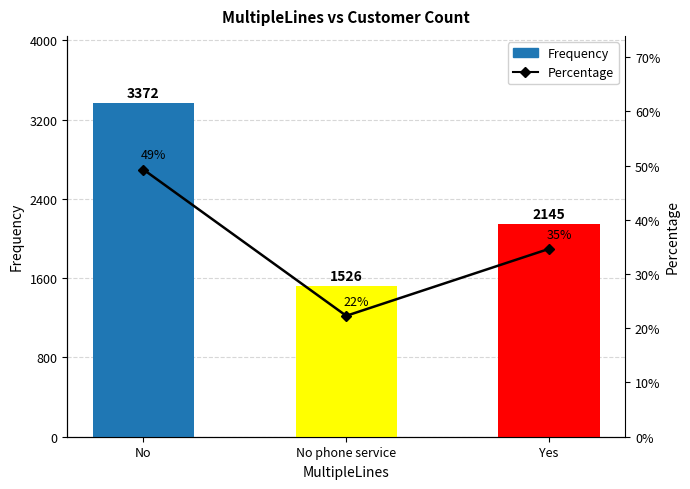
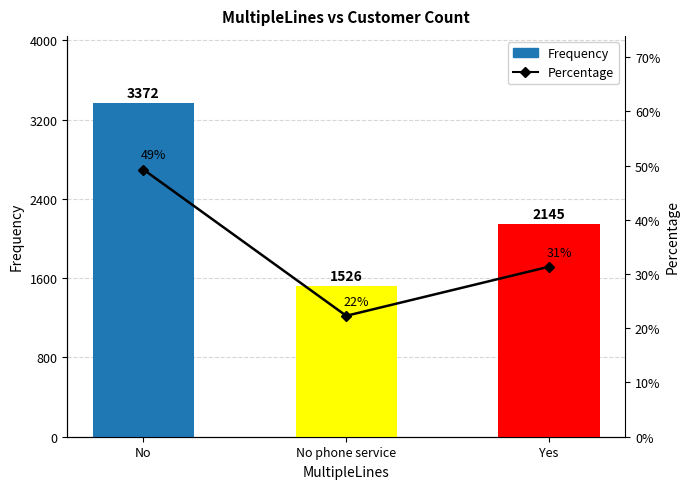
Percentage, Yes: 35% -> 31%
